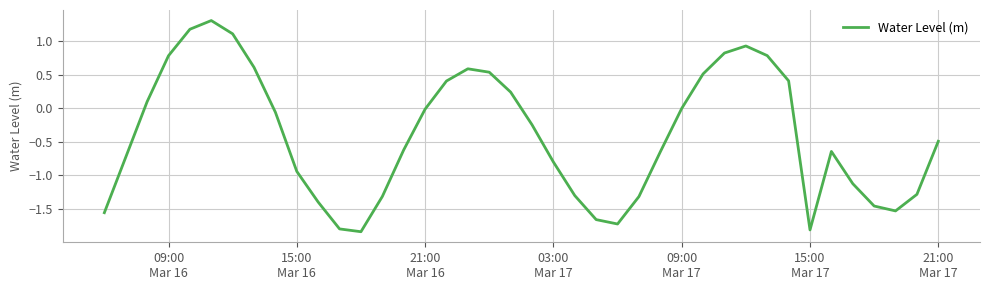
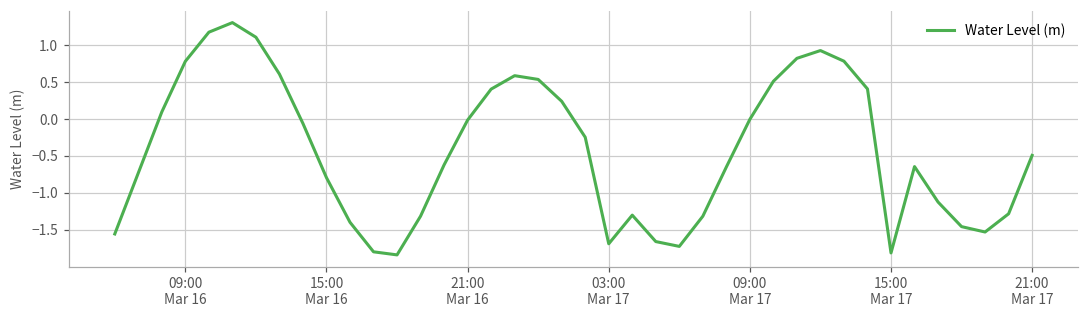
15:00 Mar 16: -0.9 -> -0.8
03:00 Mar 17: -0.8 -> -1.7
